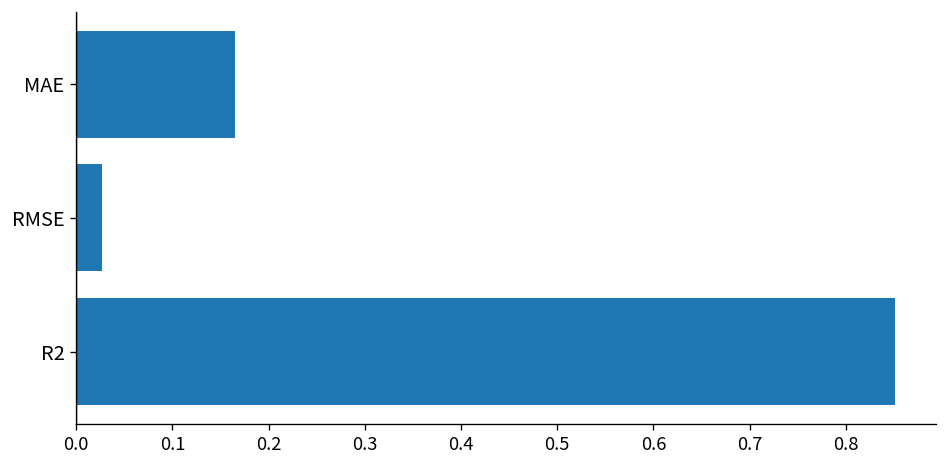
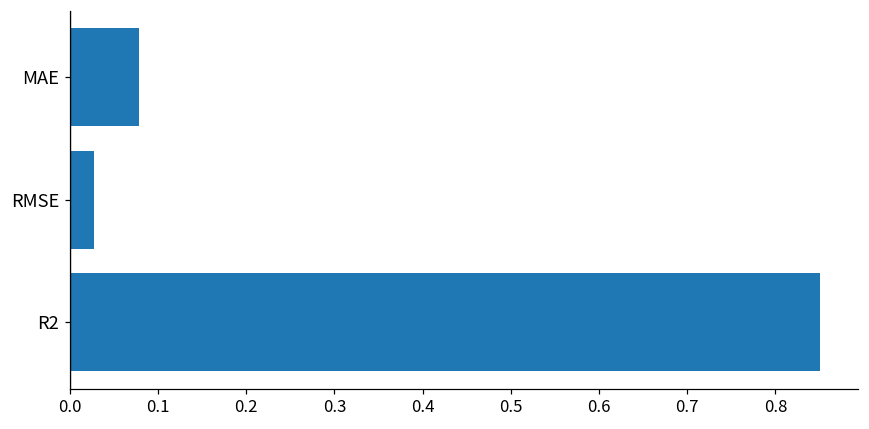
MAE: 0.17 -> 0.08
